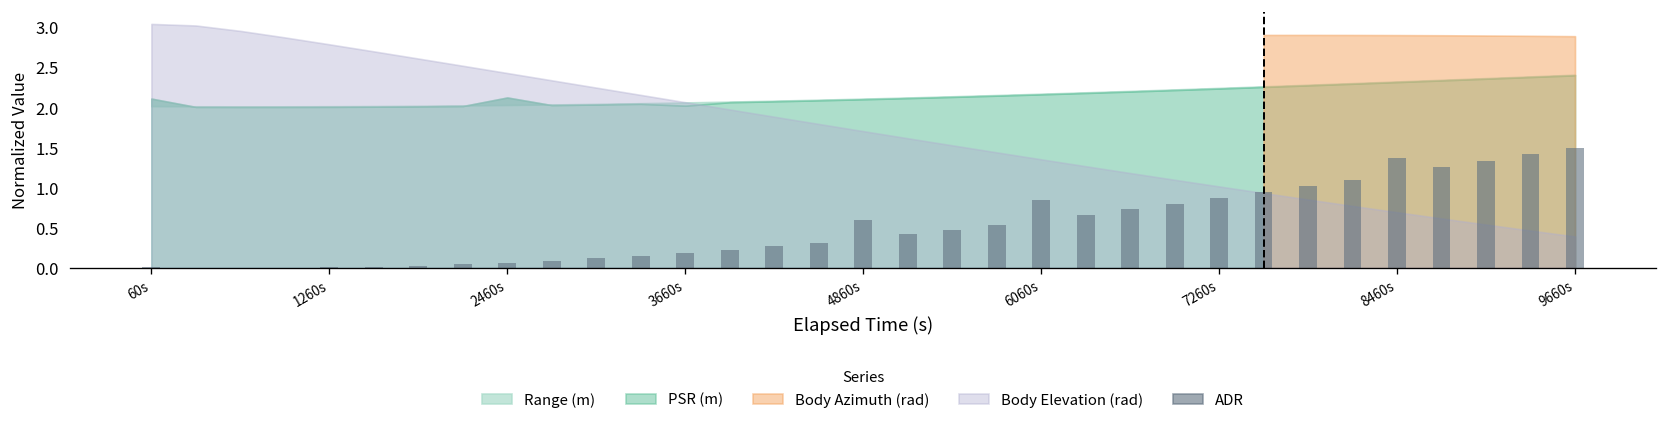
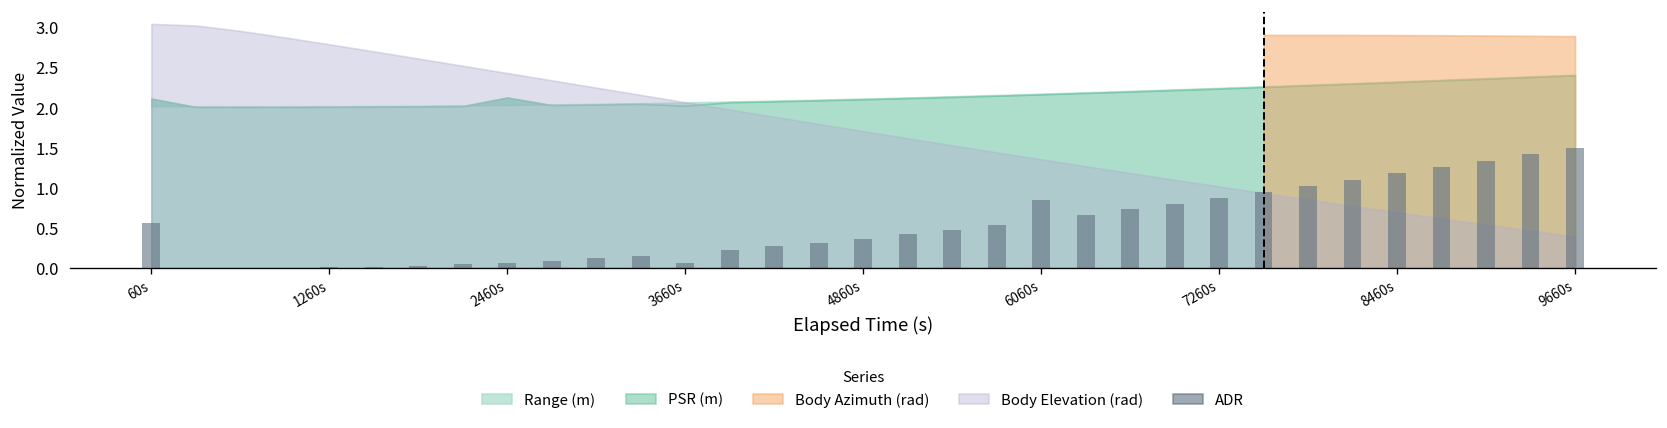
ADR, 60s: 0.0 -> 0.6
ADR, 3660s: 0.2 -> 0.1
ADR, 4860s: 0.6 -> 0.4
ADR, 8460s: 1.4 -> 1.2
